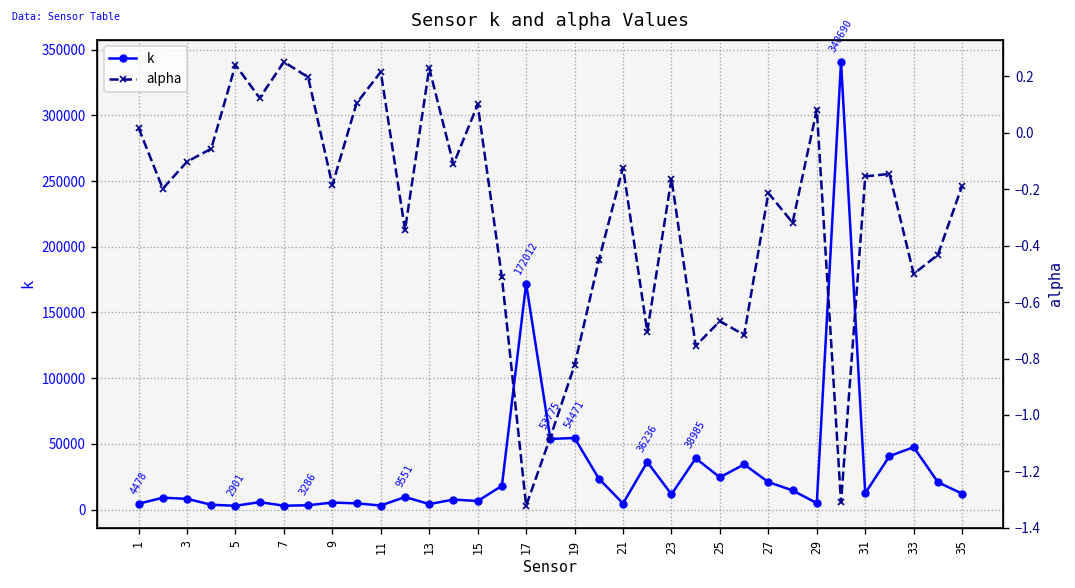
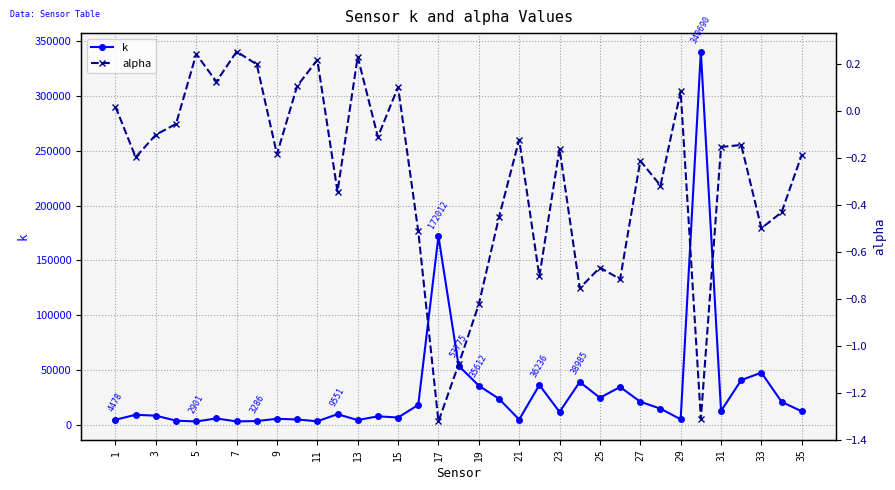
k, 19: 54471 -> 35612
